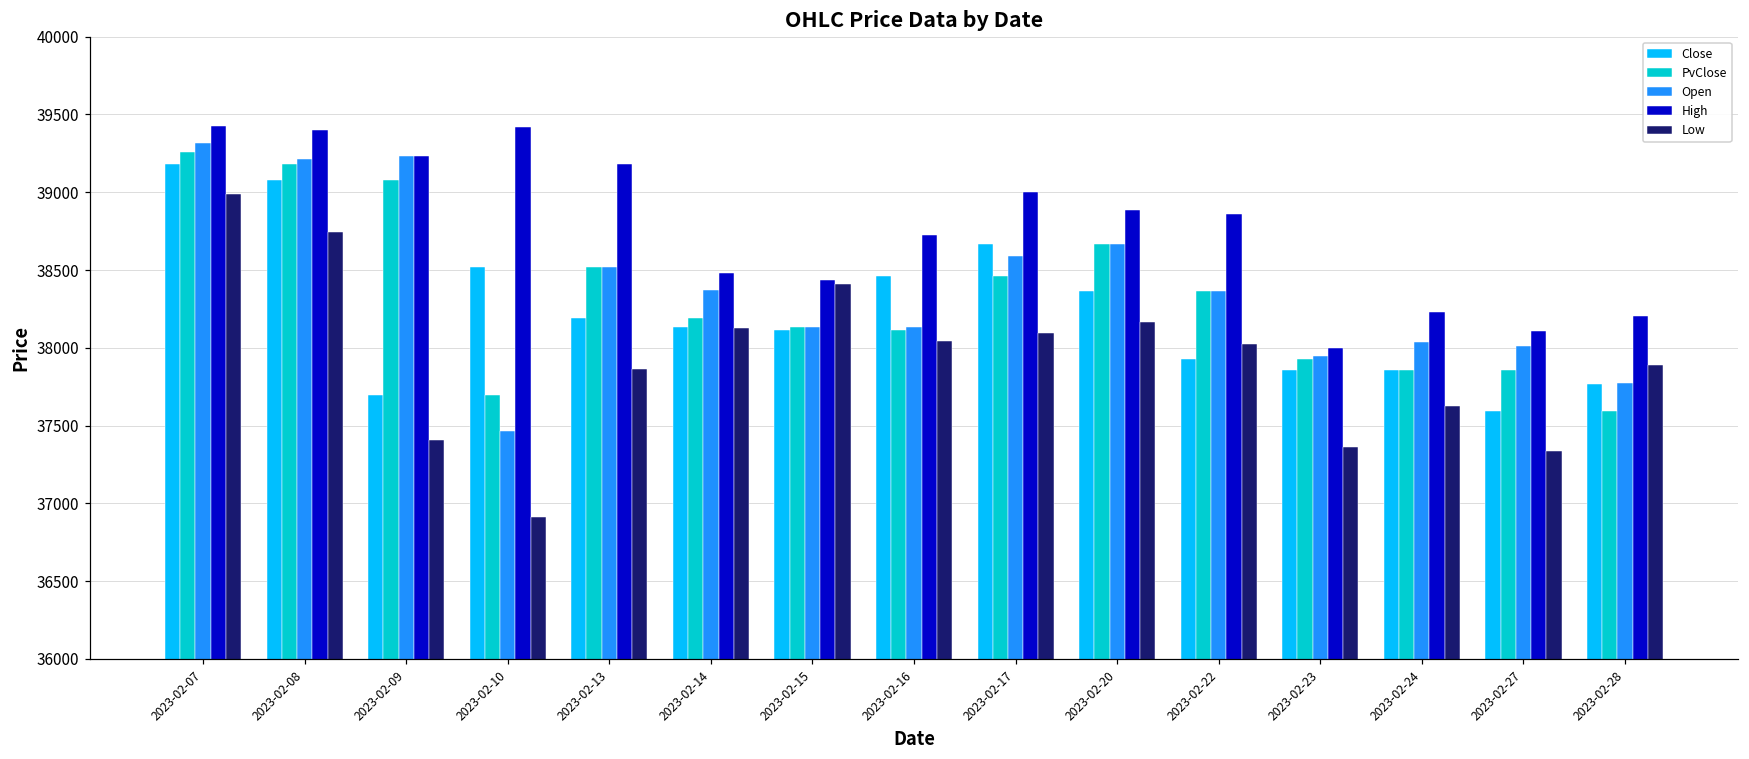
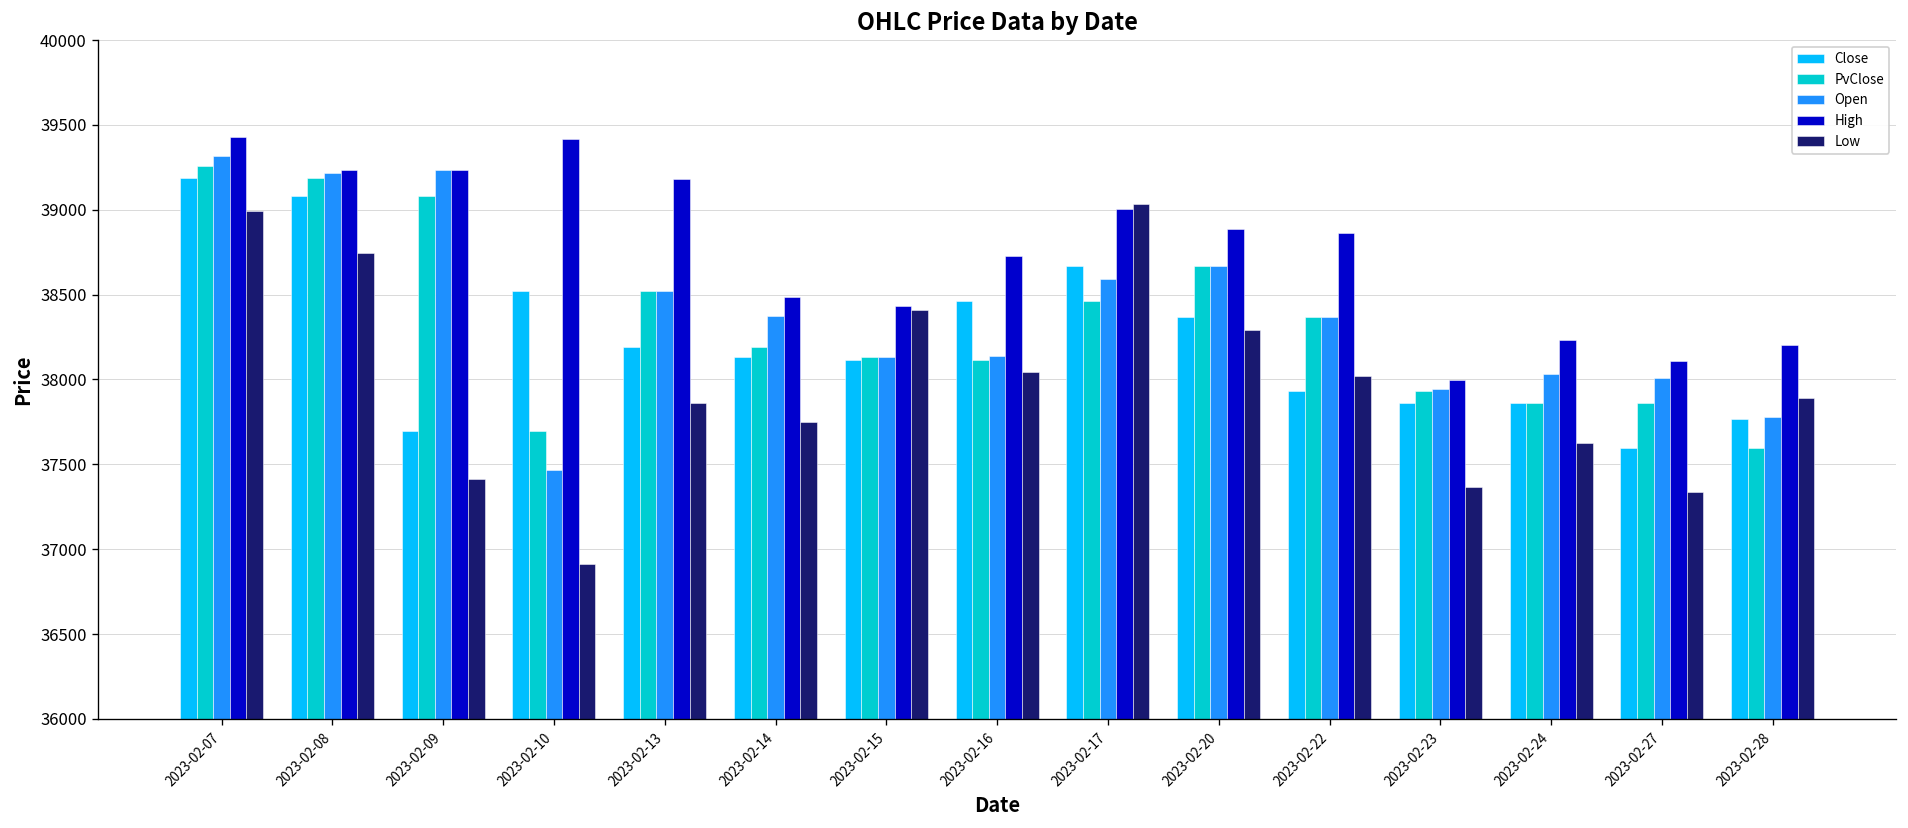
High, 2023-02-08: 39400 -> 39230
Low, 2023-02-14: 38130 -> 37750
Low, 2023-02-17: 38100 -> 39030
Low, 2023-02-20: 38170 -> 38290
